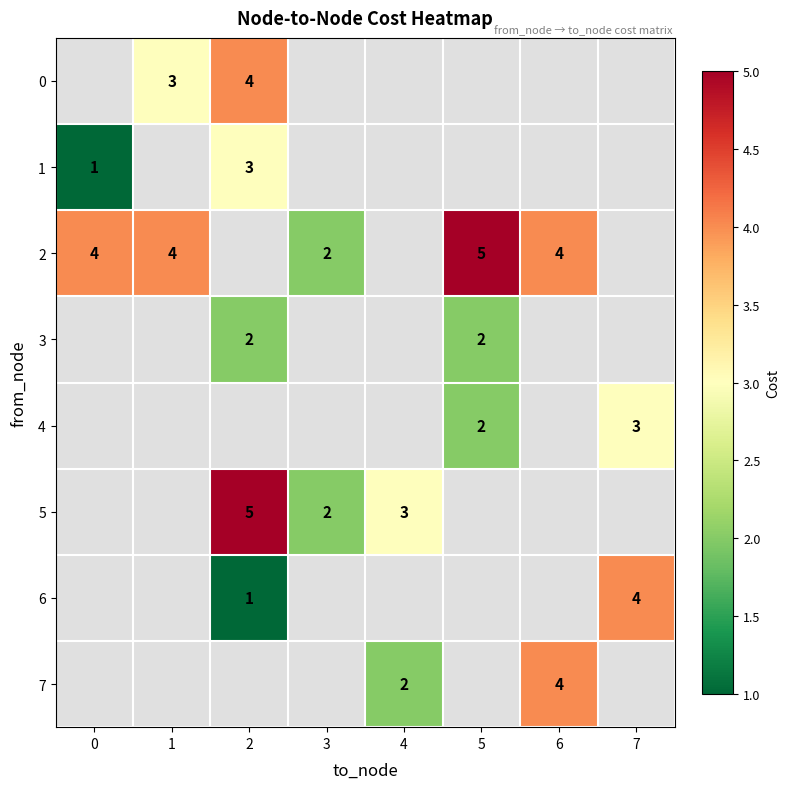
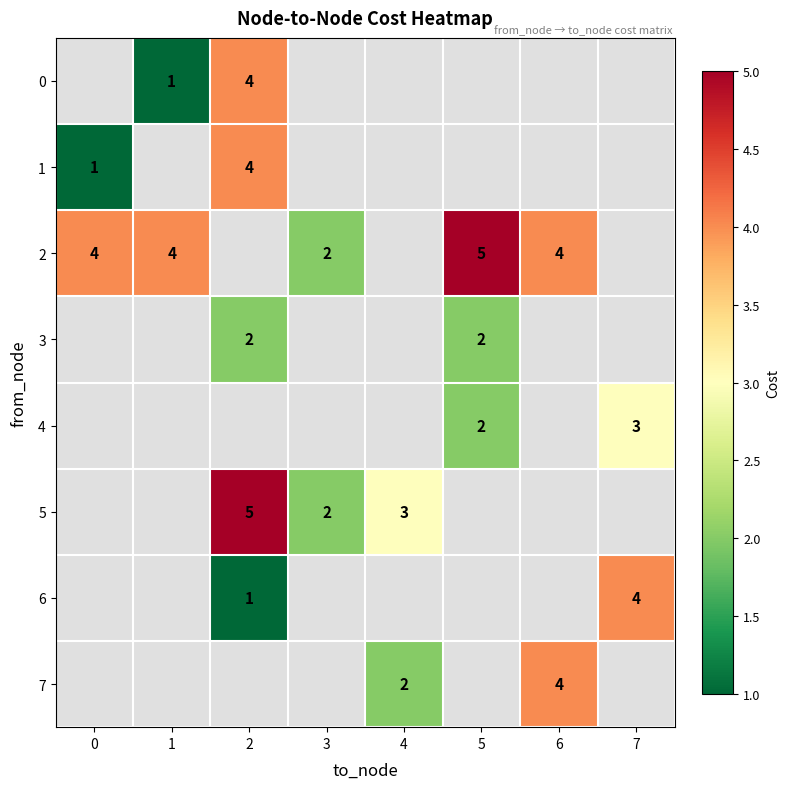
0, 1: 3 -> 1
1, 2: 3 -> 4
